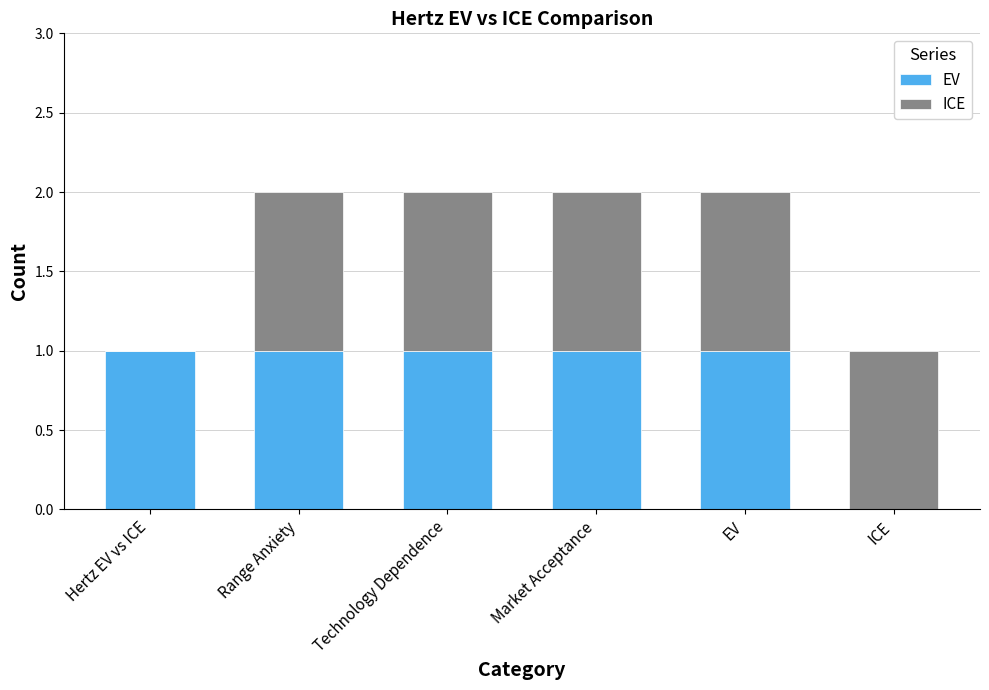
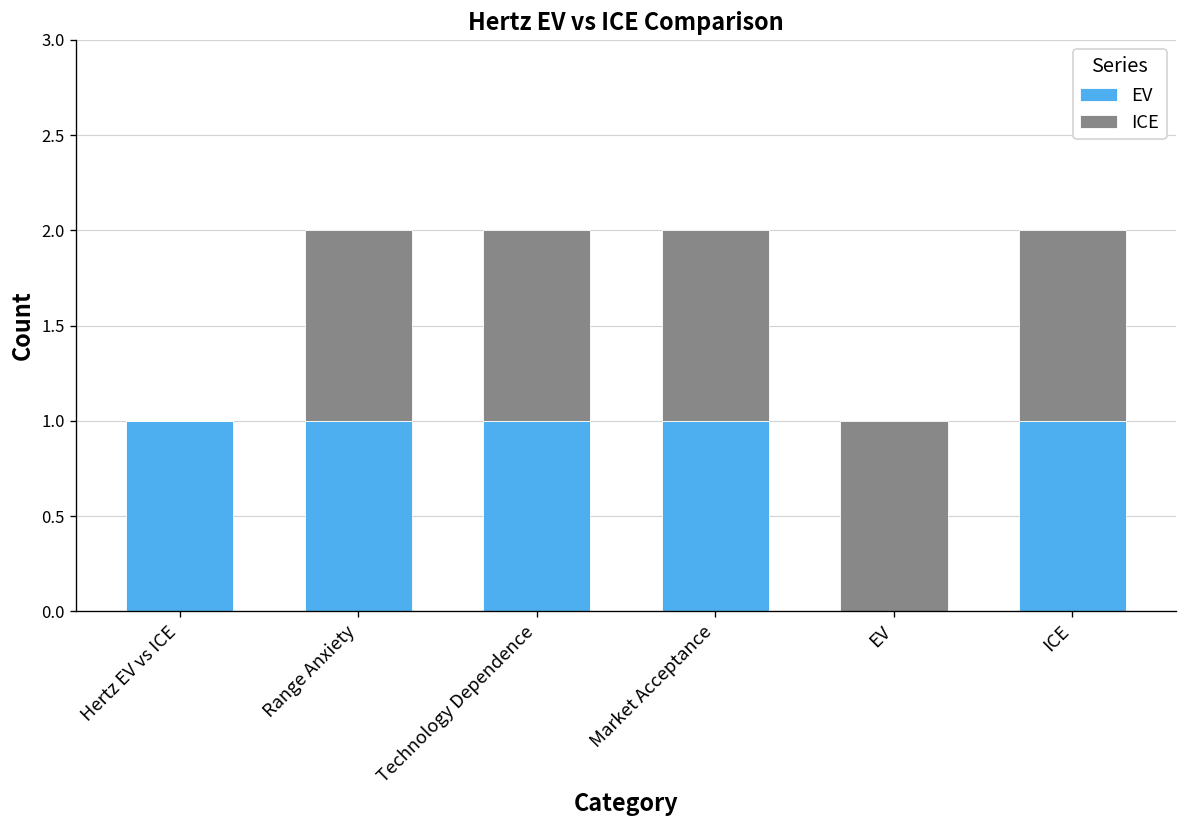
EV, EV: 1 -> 0
EV, ICE: 0 -> 1
